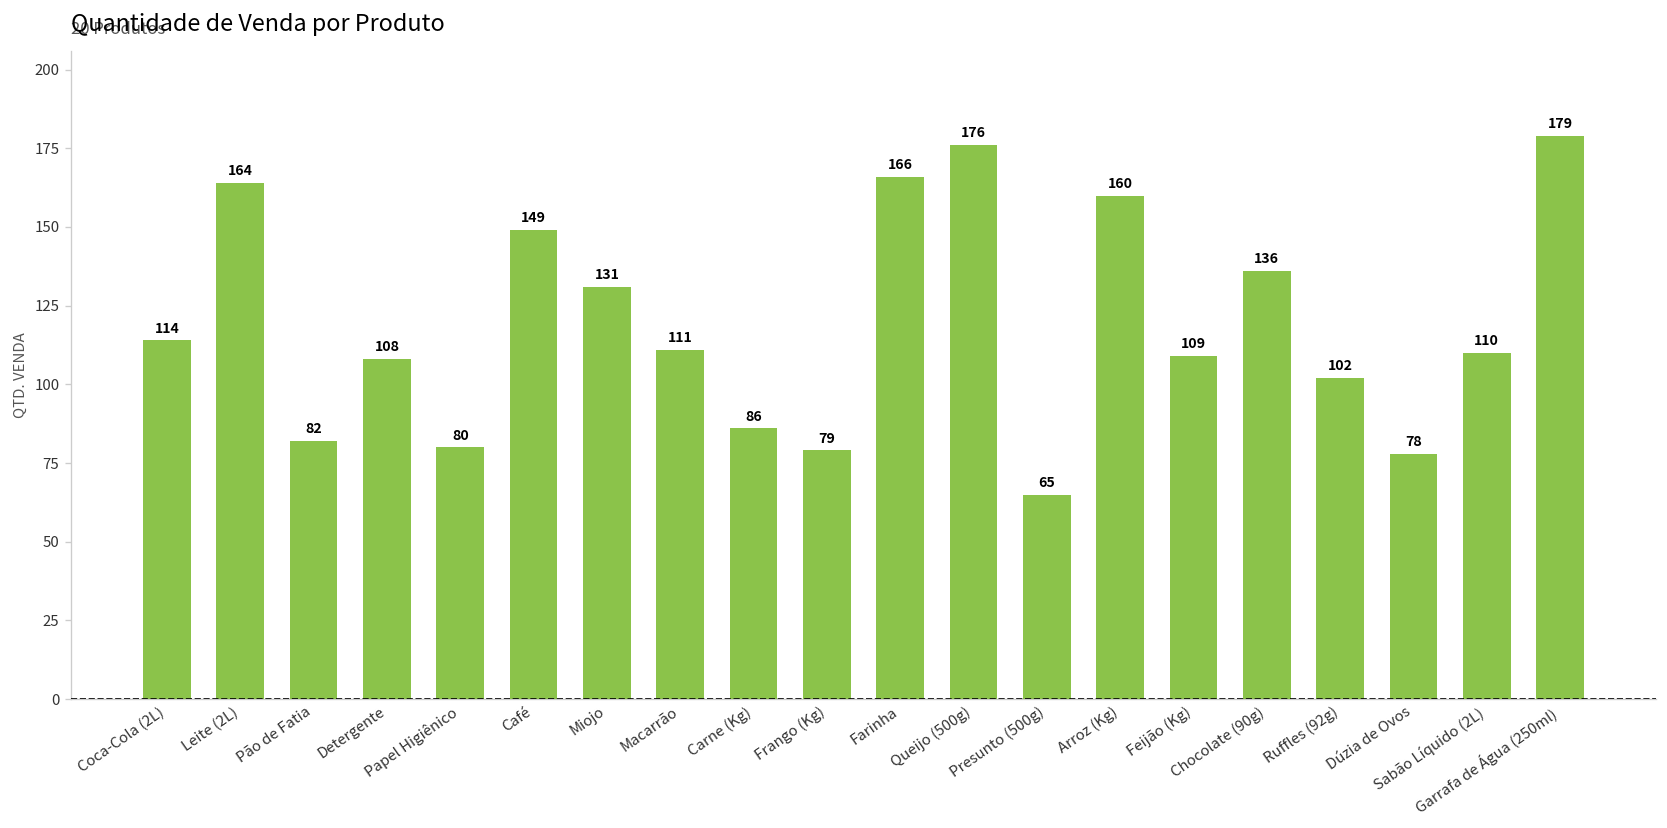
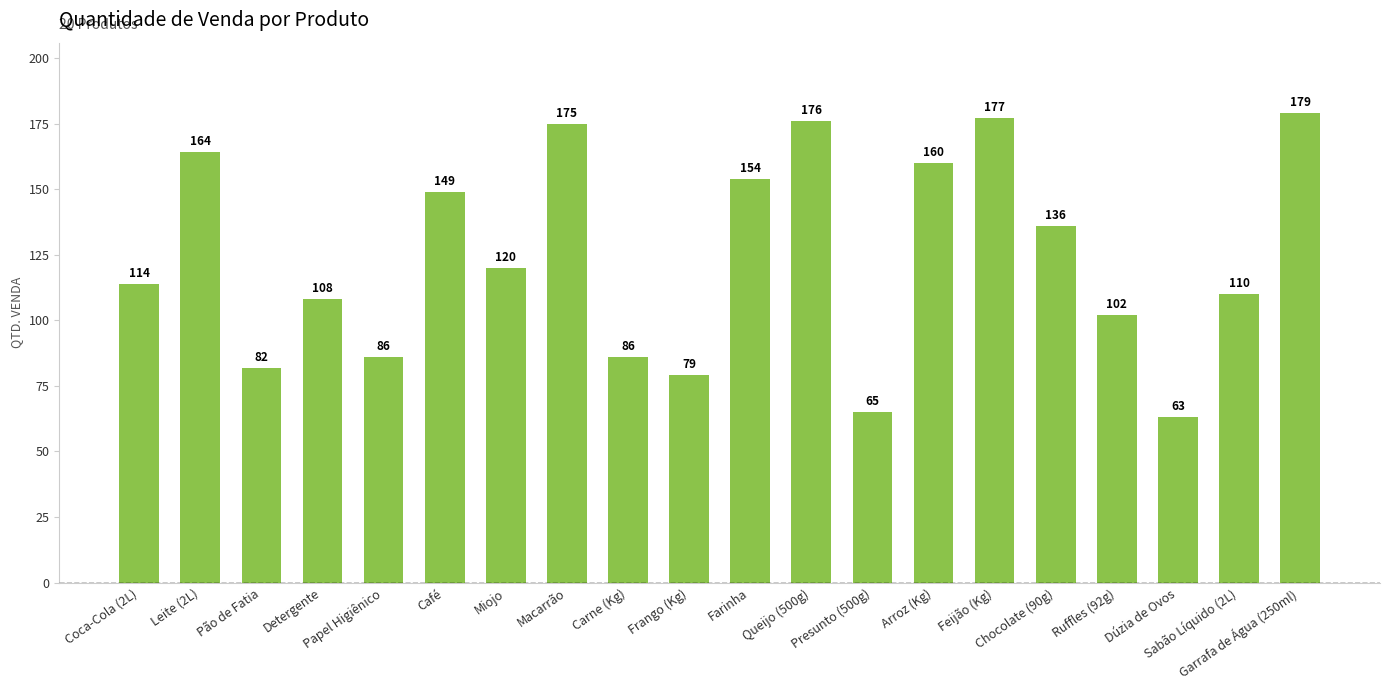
Papel Higiênico: 80 -> 86
Miojo: 131 -> 120
Macarrão: 111 -> 175
Farinha: 166 -> 154
Feijão (Kg): 109 -> 177
Dúzia de Ovos: 78 -> 63
